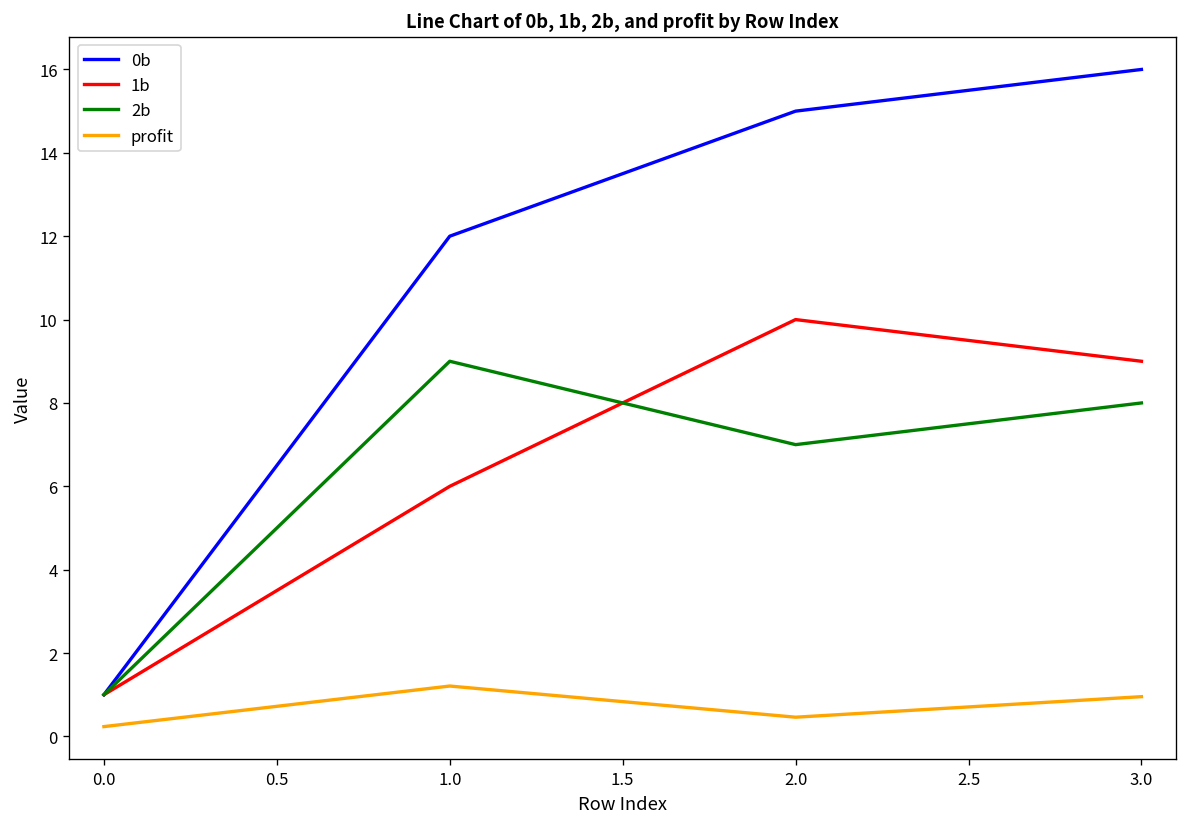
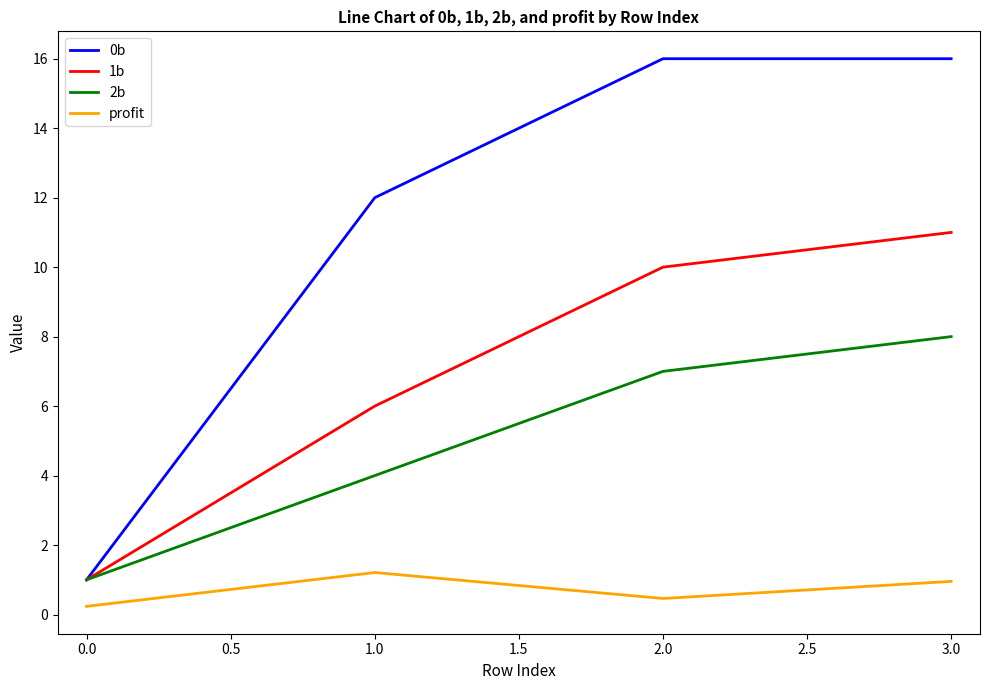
2b, 1.0: 9 -> 4
0b, 2.0: 15 -> 16
1b, 3.0: 9 -> 11
